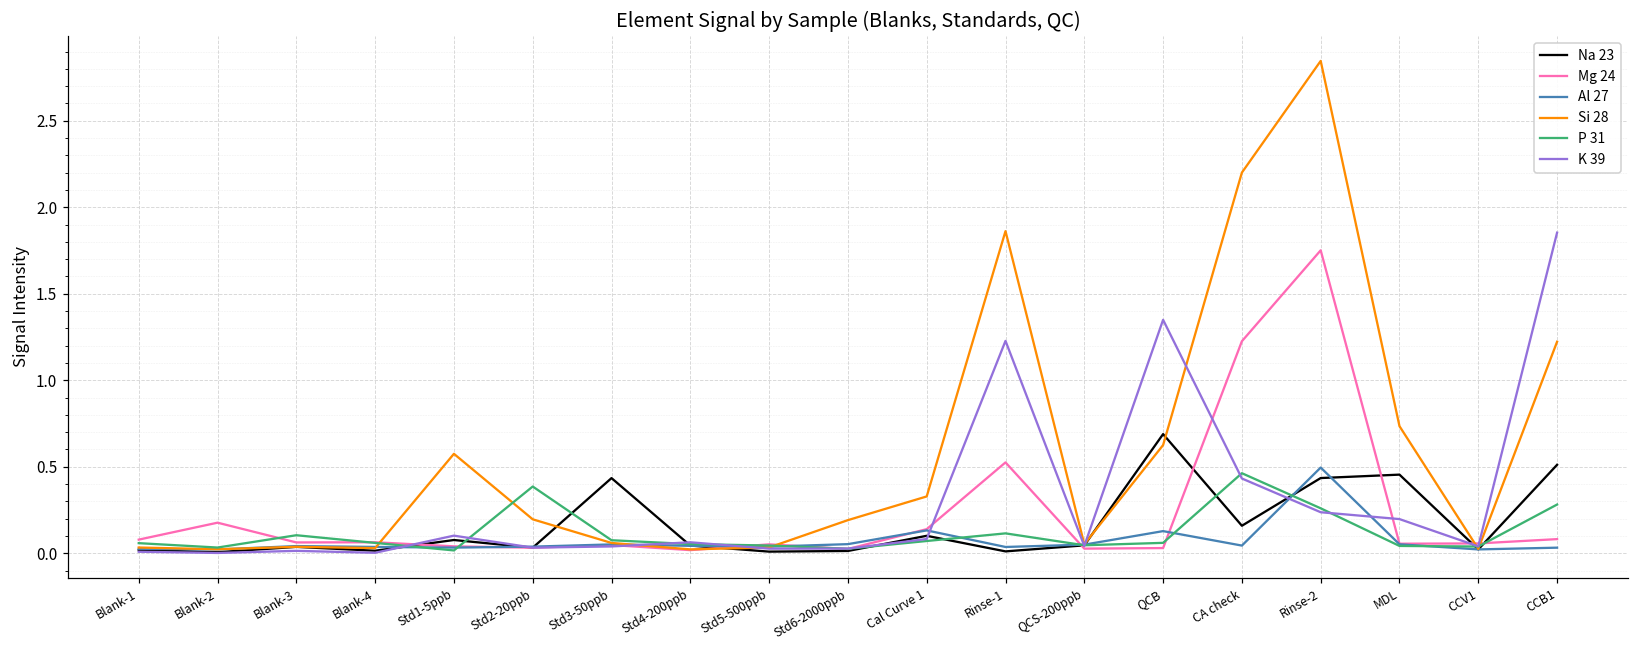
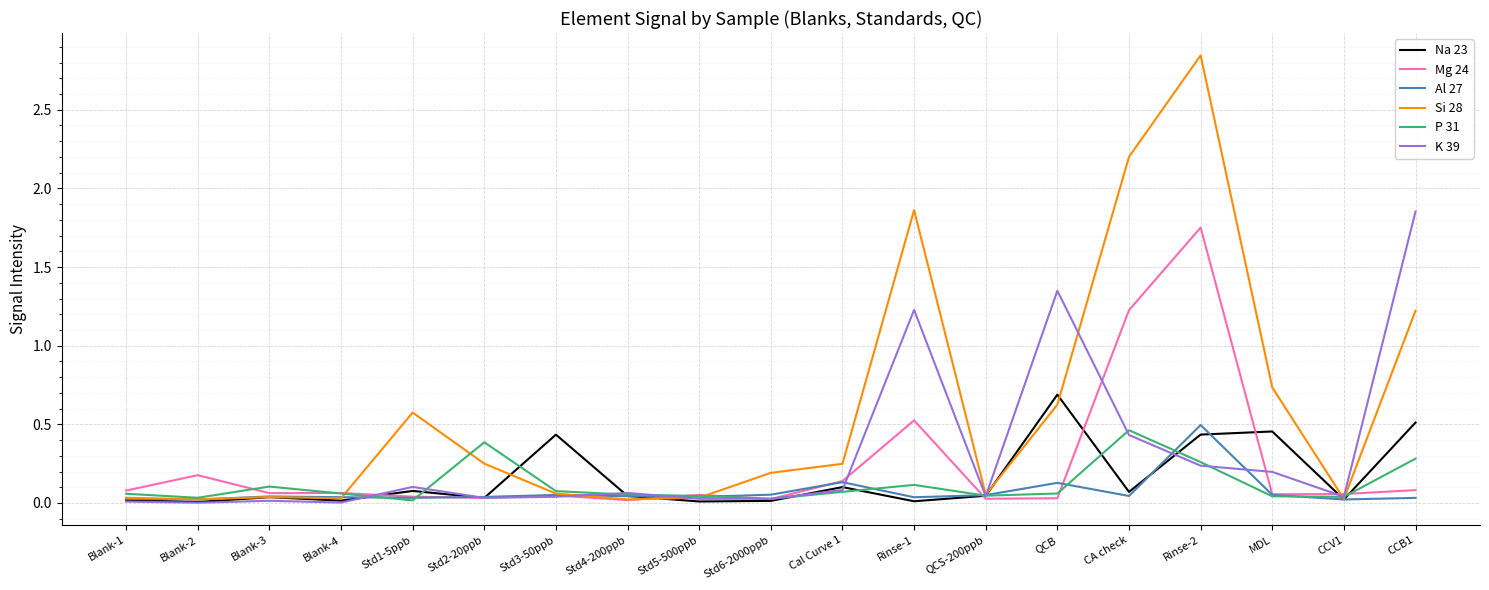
Si 28, Std2-20ppb: 0.20 -> 0.25
Si 28, Cal Curve 1: 0.33 -> 0.25
Na 23, CA check: 0.16 -> 0.07
